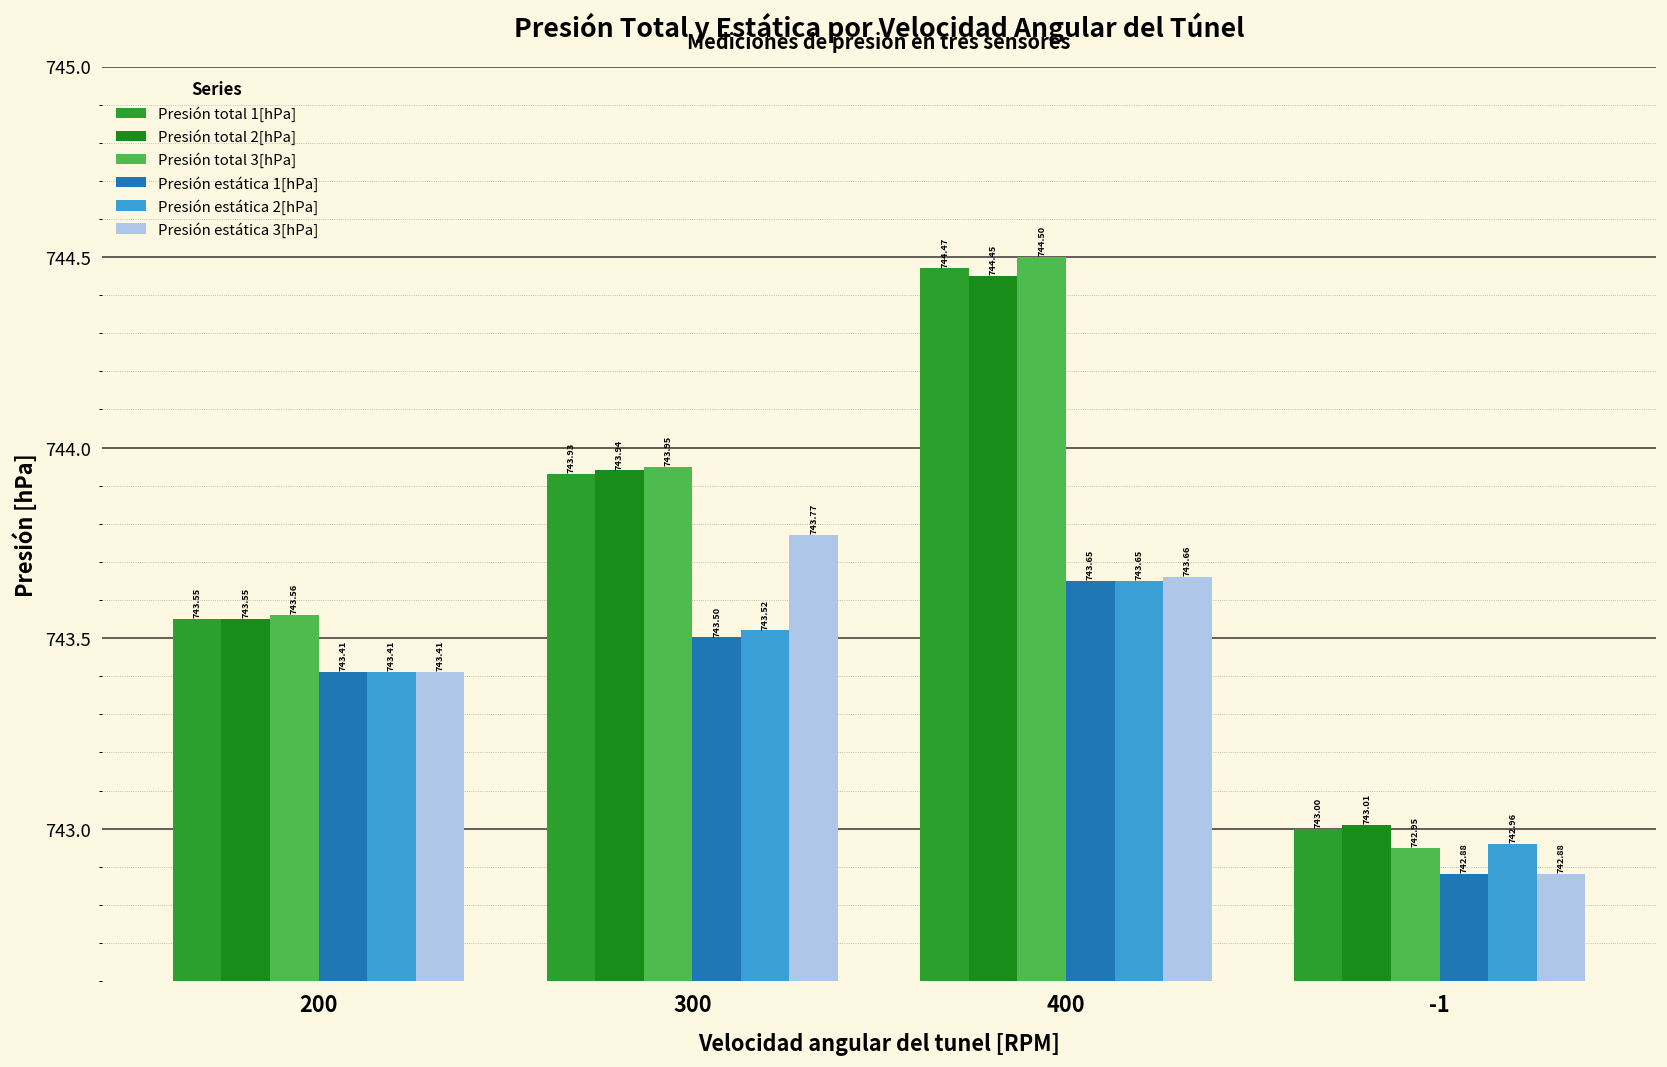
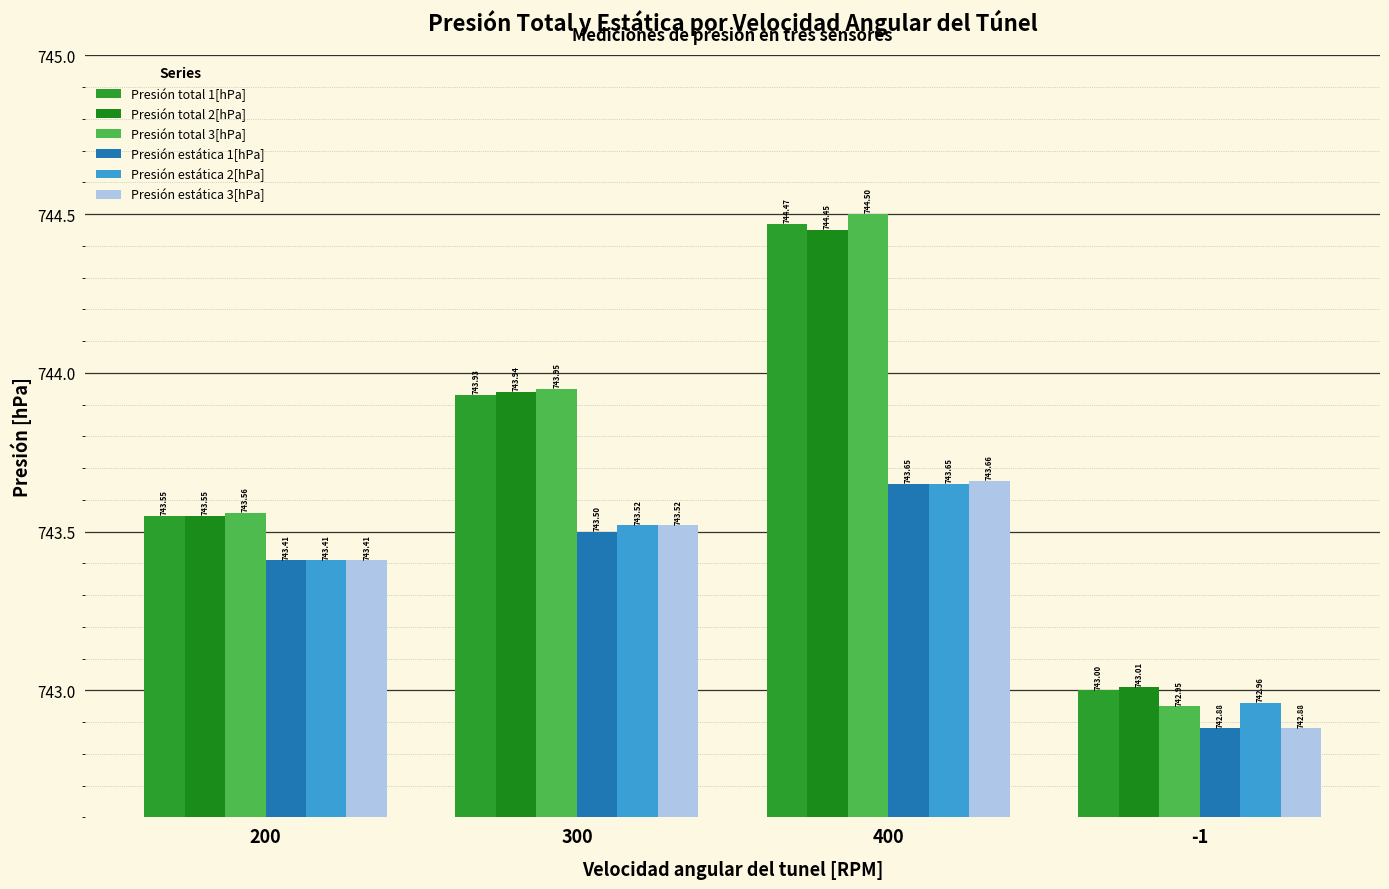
Presión estática 3[hPa], 300: 743.77 -> 743.52
